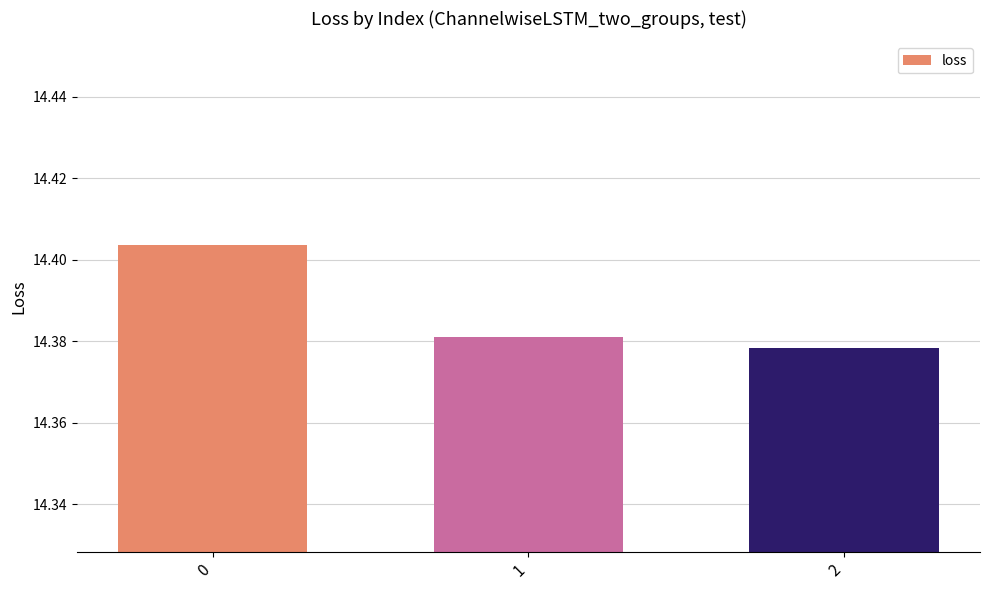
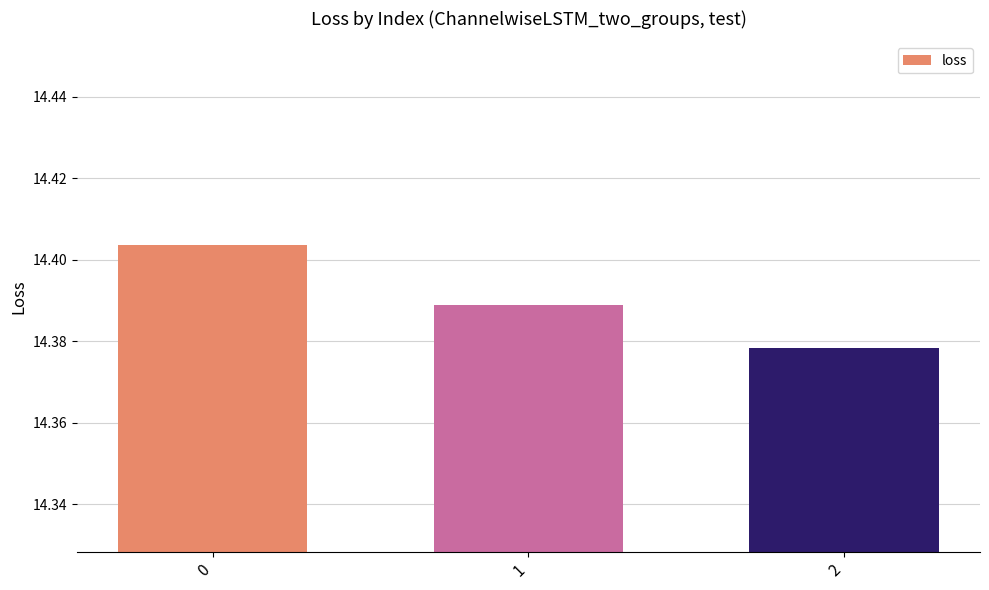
1: 14.381 -> 14.389
